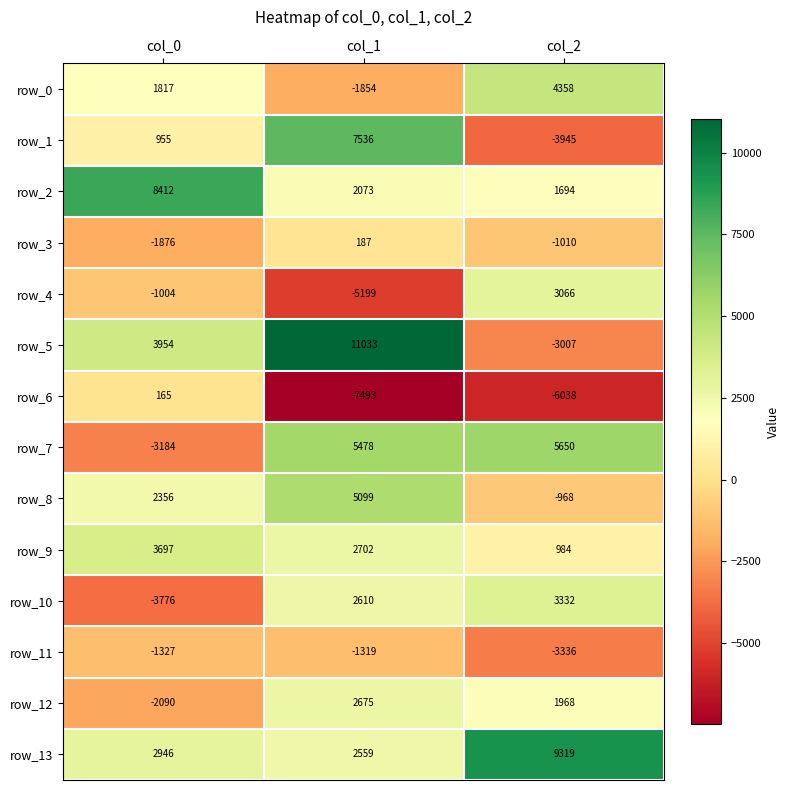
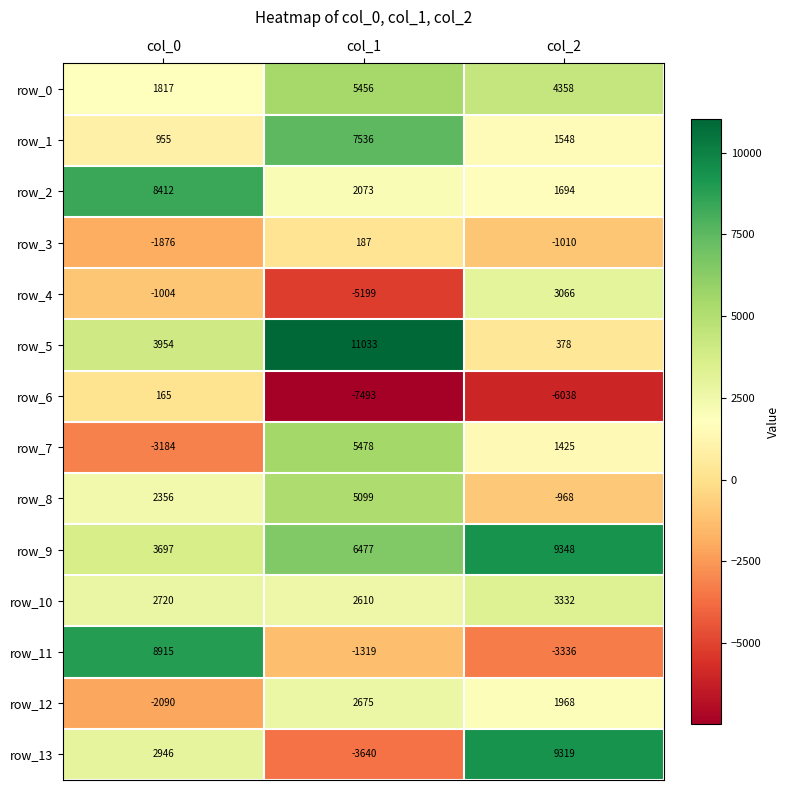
row_0, col_1: -1854 -> 5456
row_1, col_2: -3945 -> 1548
row_5, col_2: -3007 -> 378
row_7, col_2: 5650 -> 1425
row_9, col_1: 2702 -> 6477
row_9, col_2: 984 -> 9348
row_10, col_0: -3776 -> 2720
row_11, col_0: -1327 -> 8915
row_13, col_1: 2559 -> -3640
